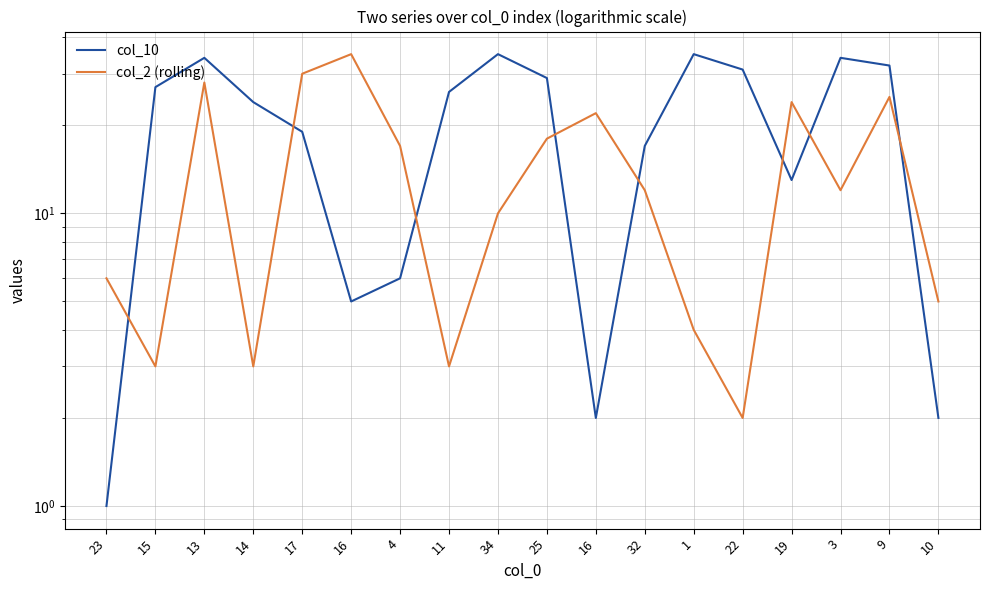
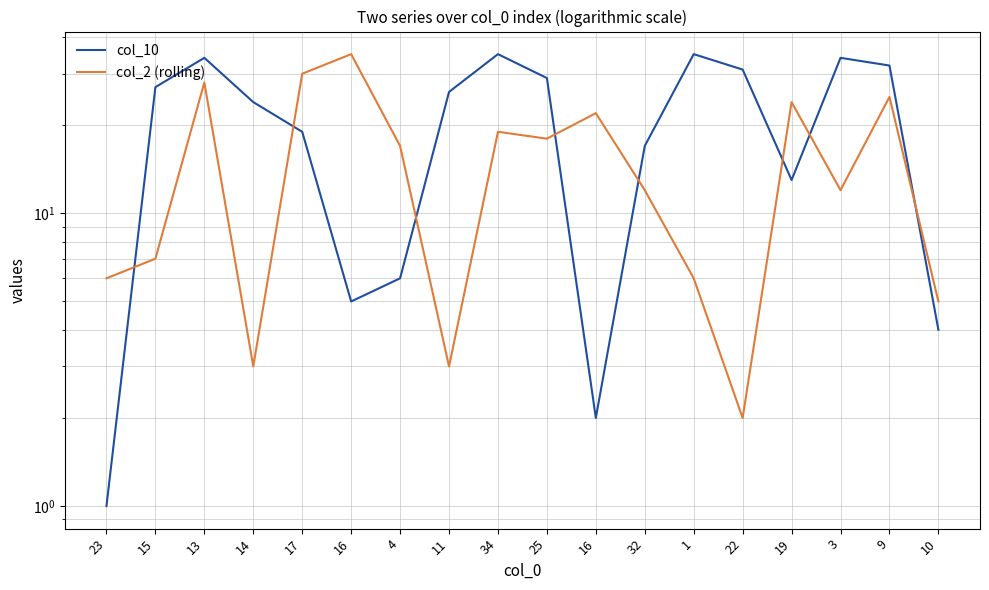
col_2 (rolling), 15: 3 -> 7
col_2 (rolling), 34: 10 -> 19
col_2 (rolling), 1: 4 -> 6
col_10, 10: 2 -> 4
